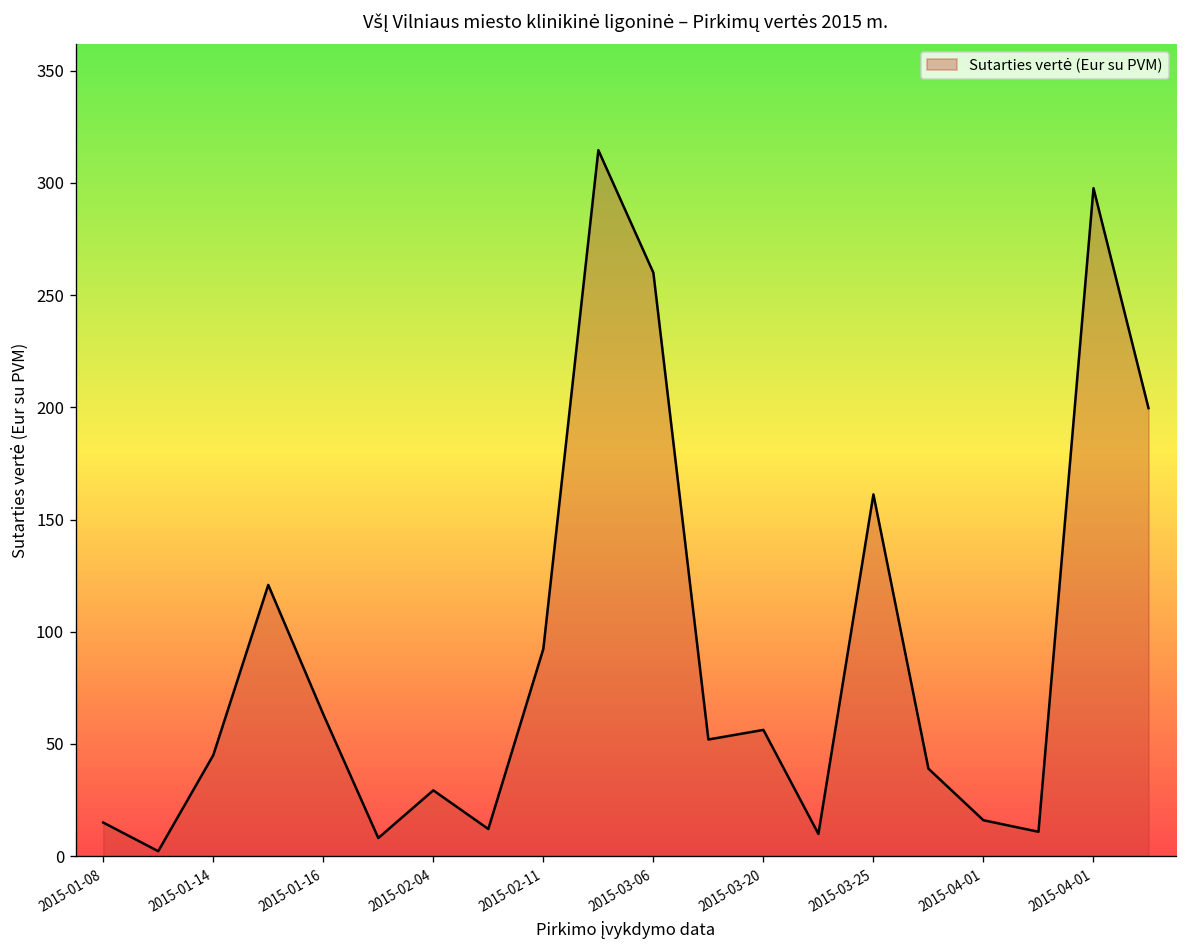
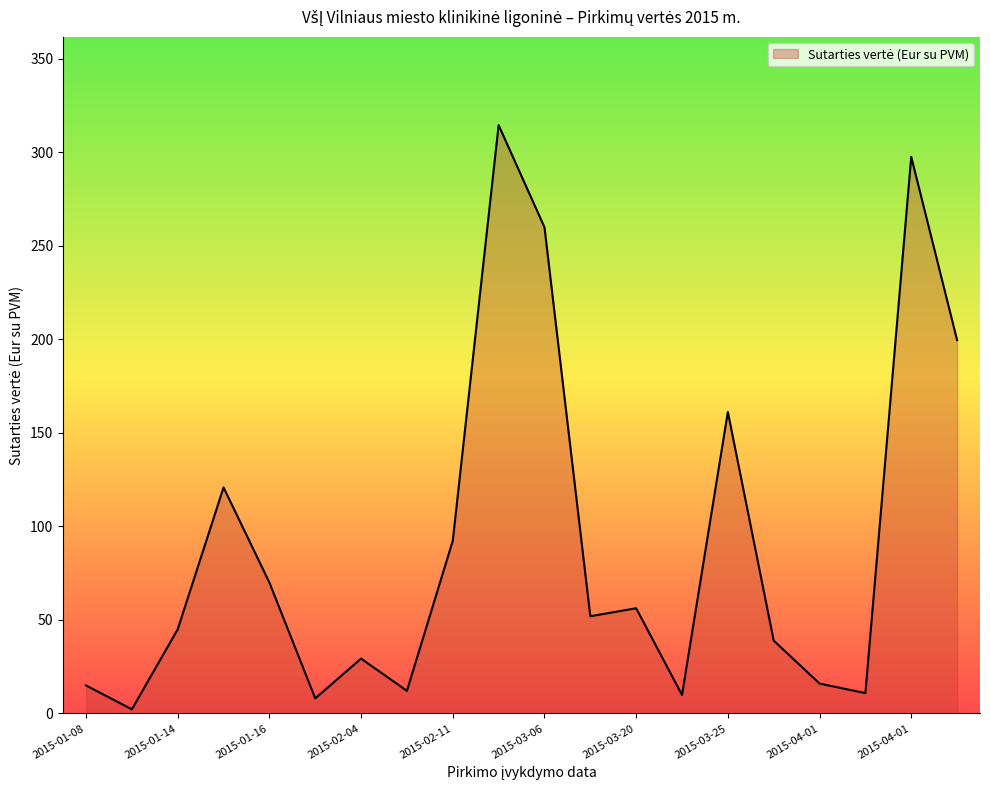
2015-01-16: 63 -> 70
